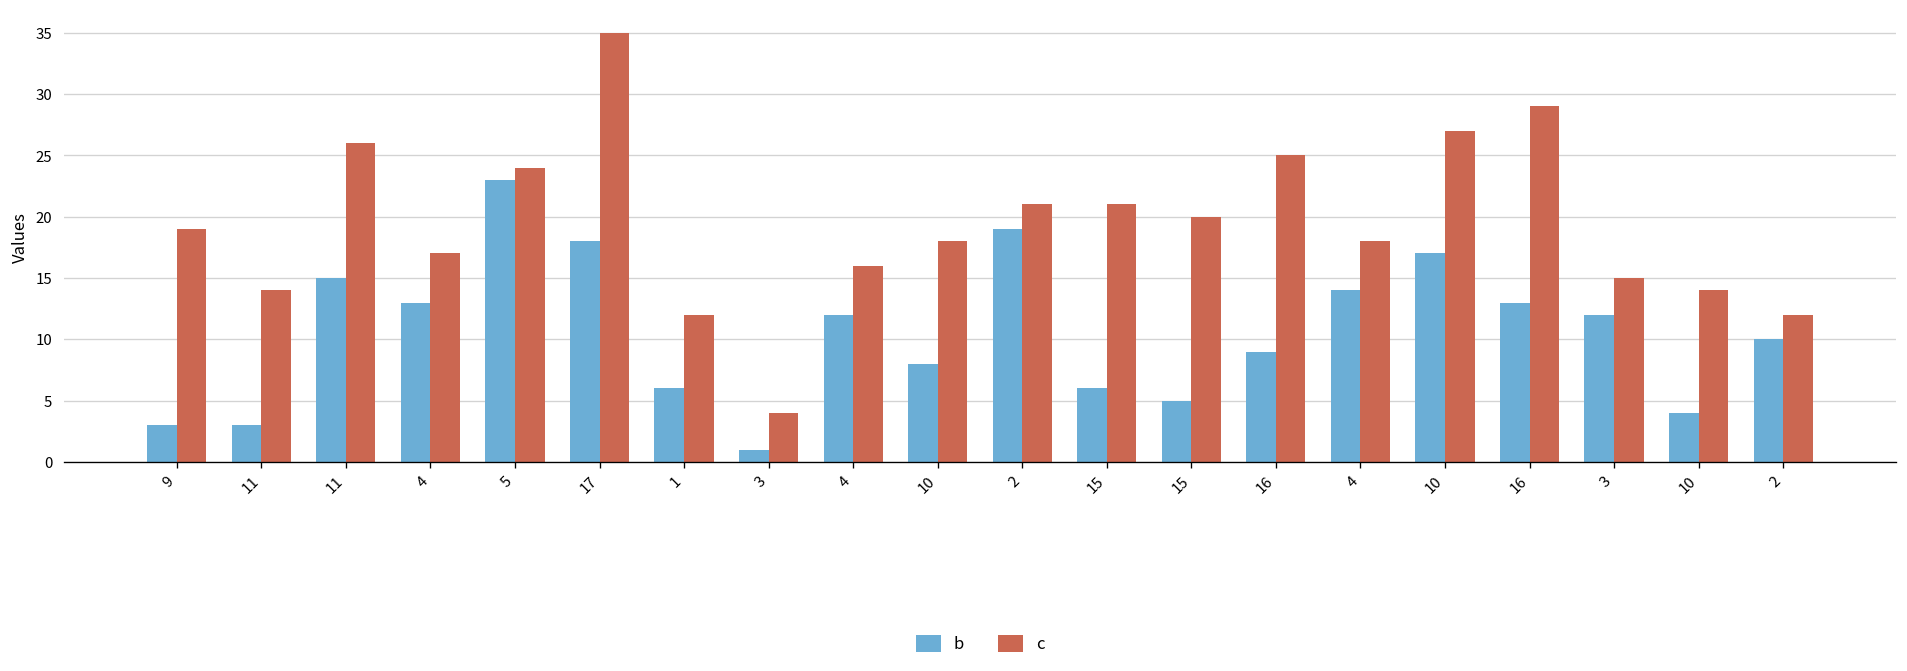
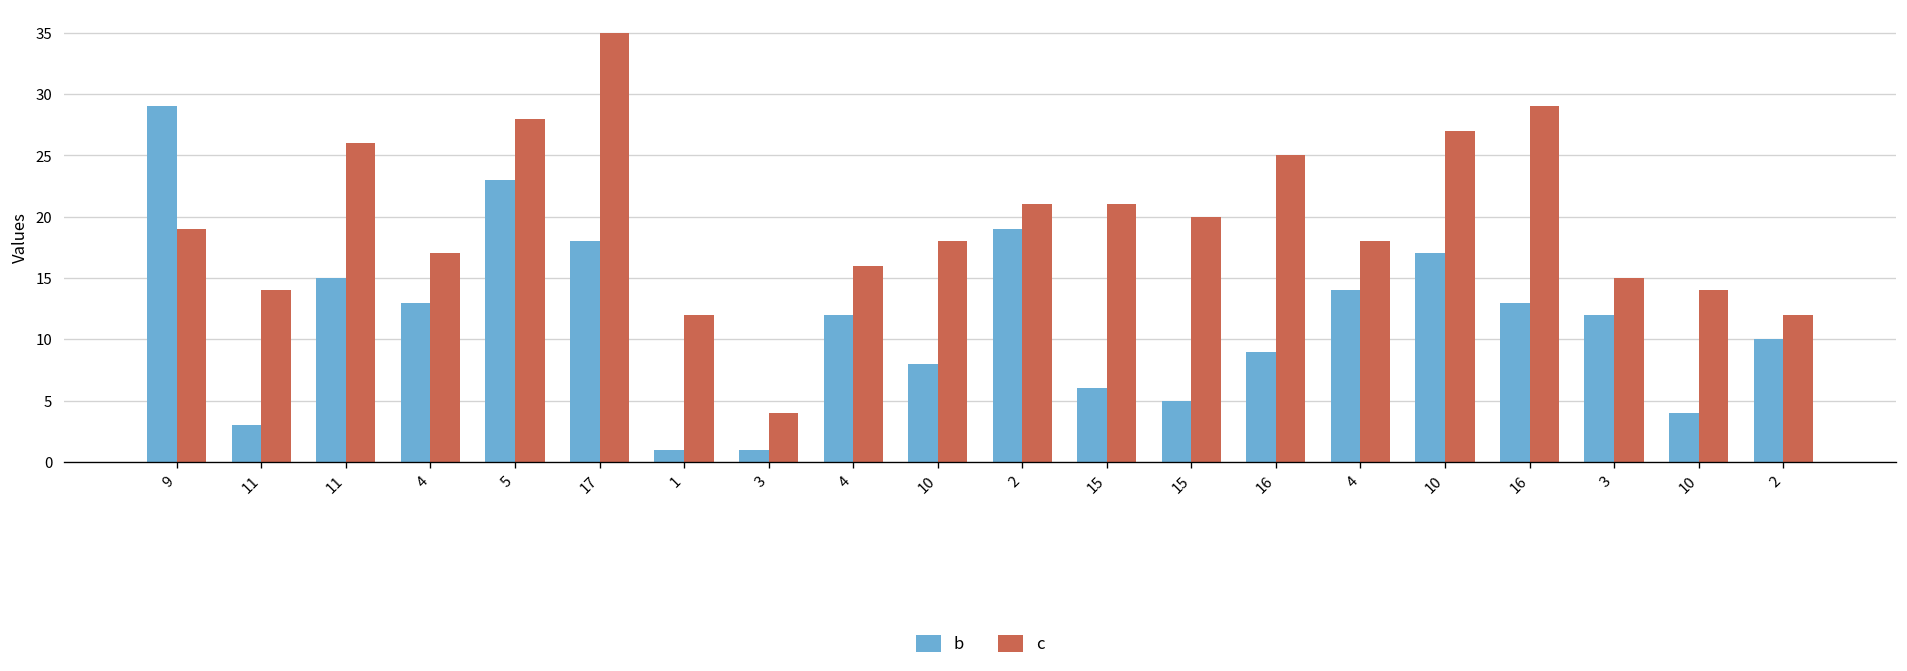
b, 9: 3 -> 29
c, 5: 24 -> 28
b, 1: 6 -> 1
